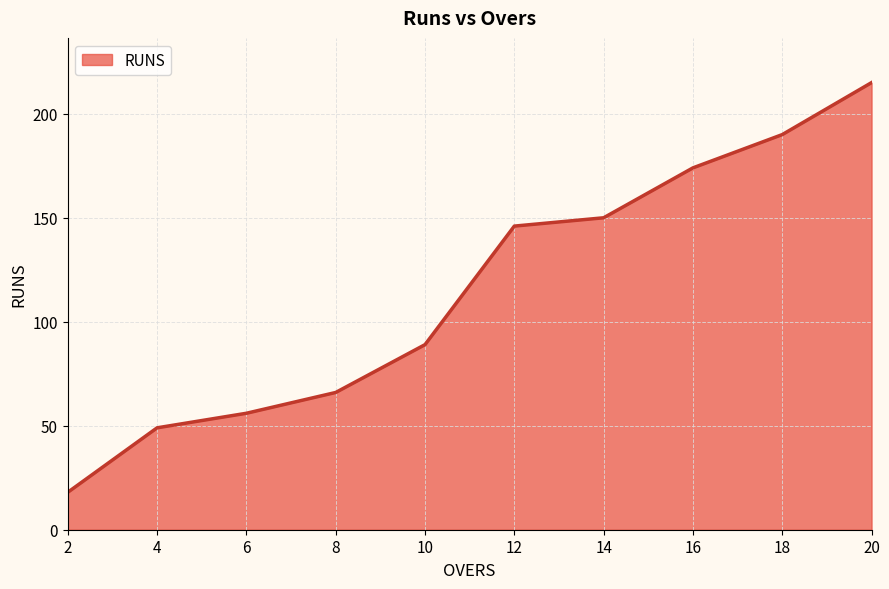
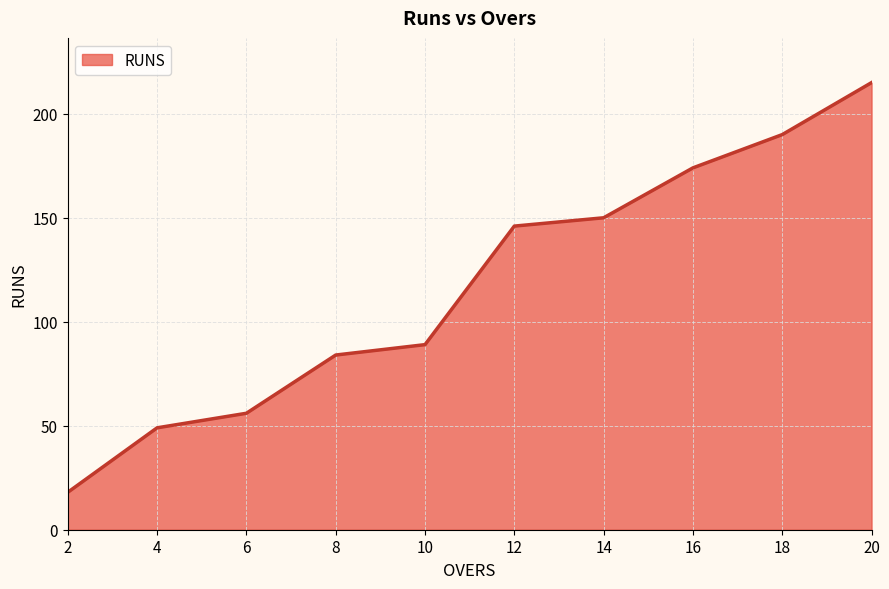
8: 66 -> 84
